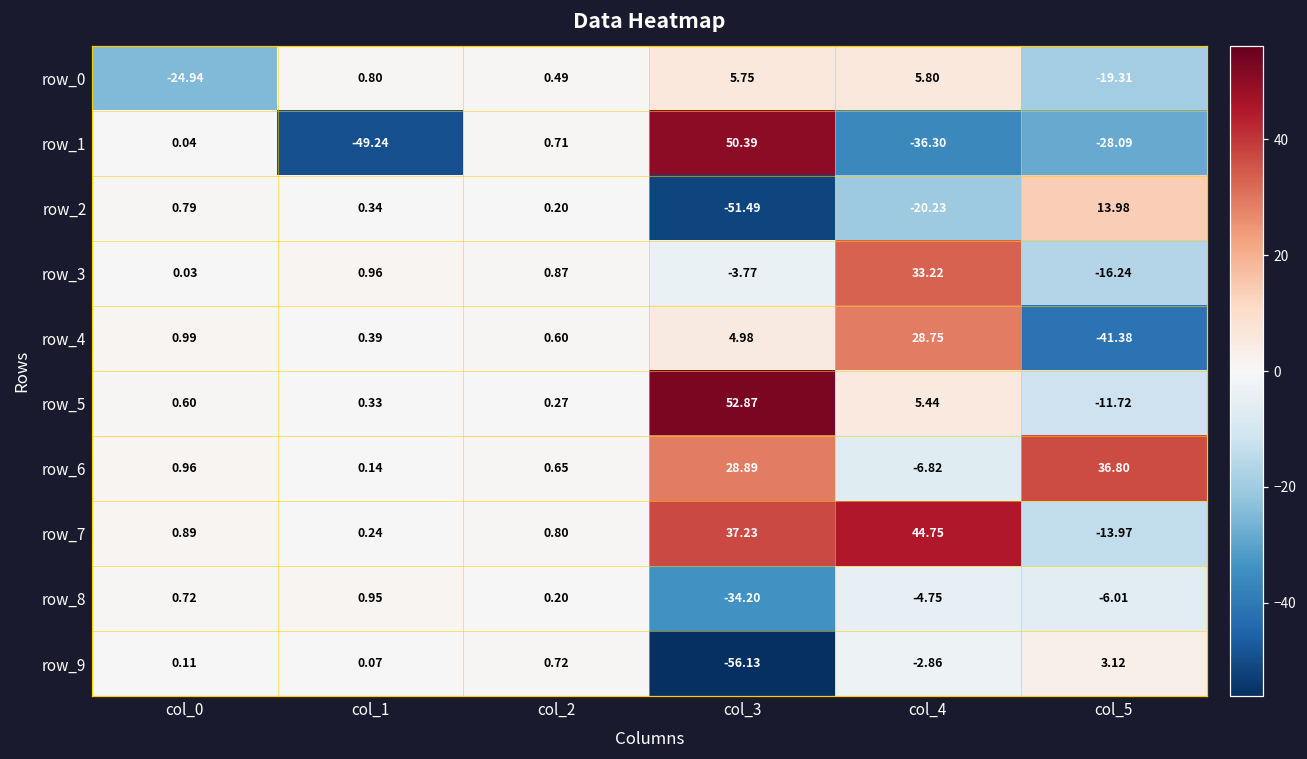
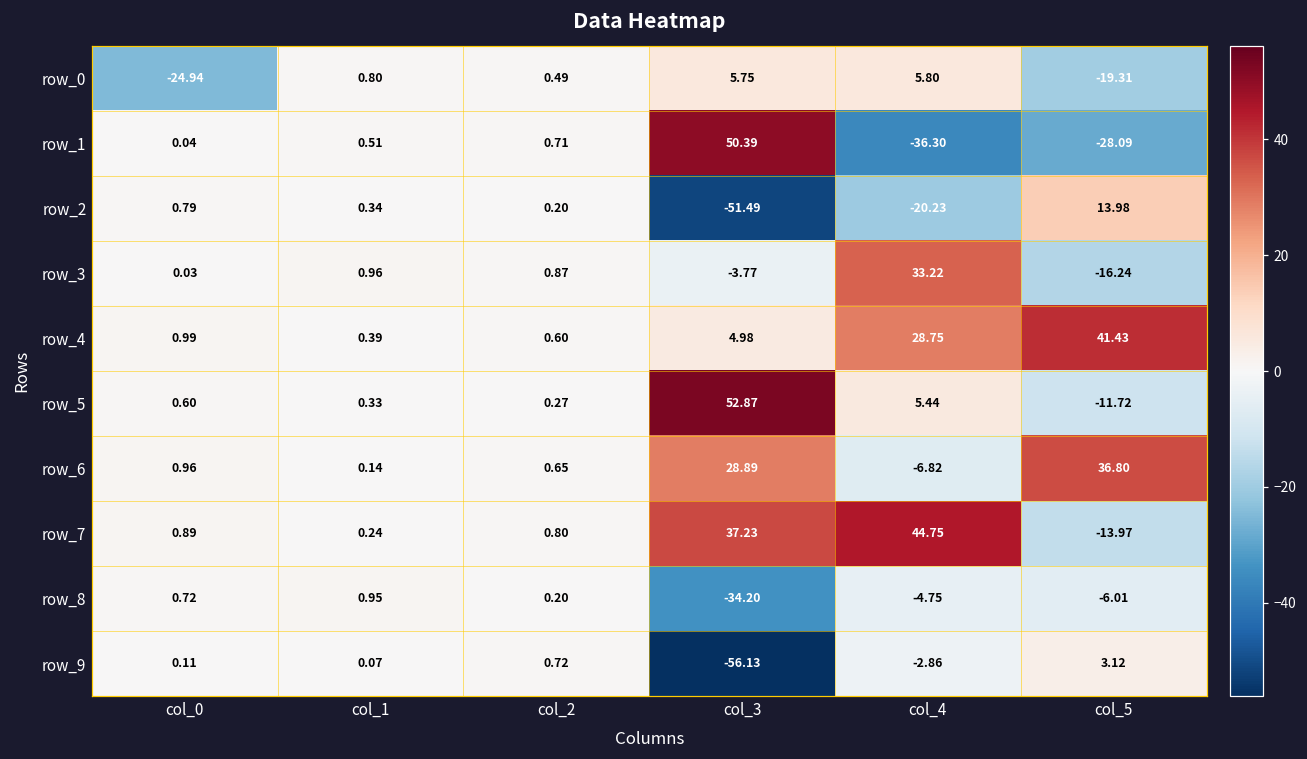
row_1, col_1: -49.24 -> 0.51
row_4, col_5: -41.38 -> 41.43
